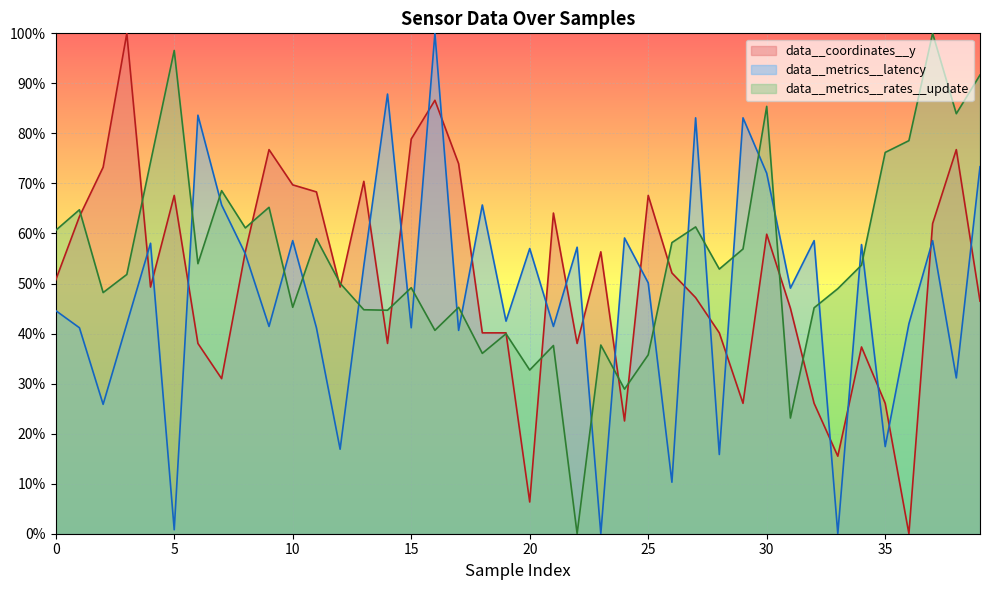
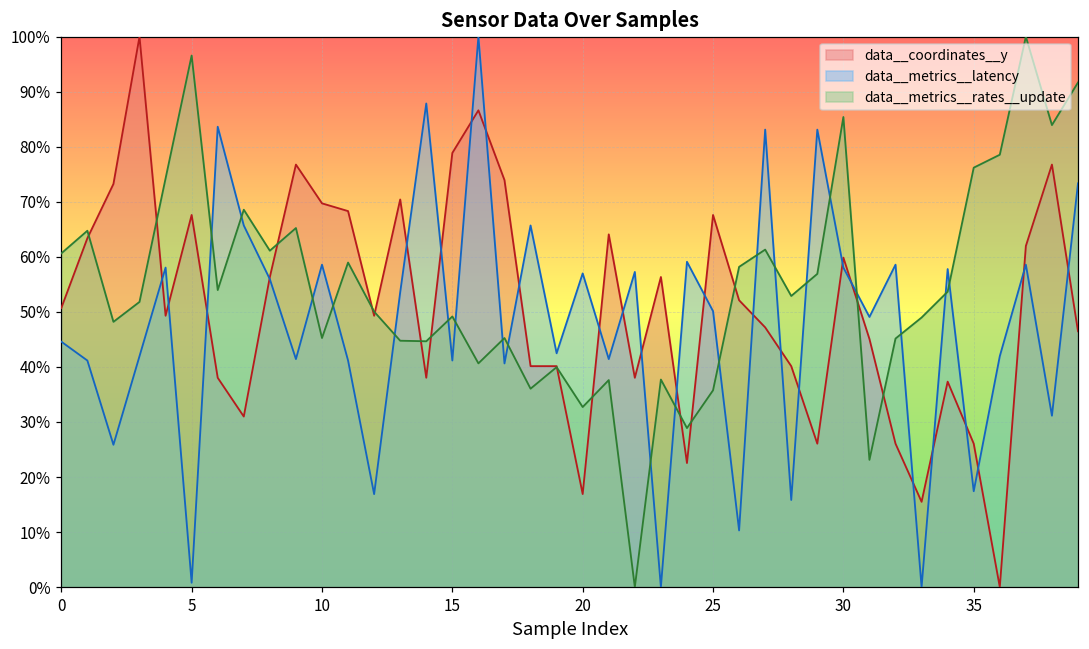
data__coordinates__y, 20: 6% -> 17%
data__metrics__latency, 30: 72% -> 58%
